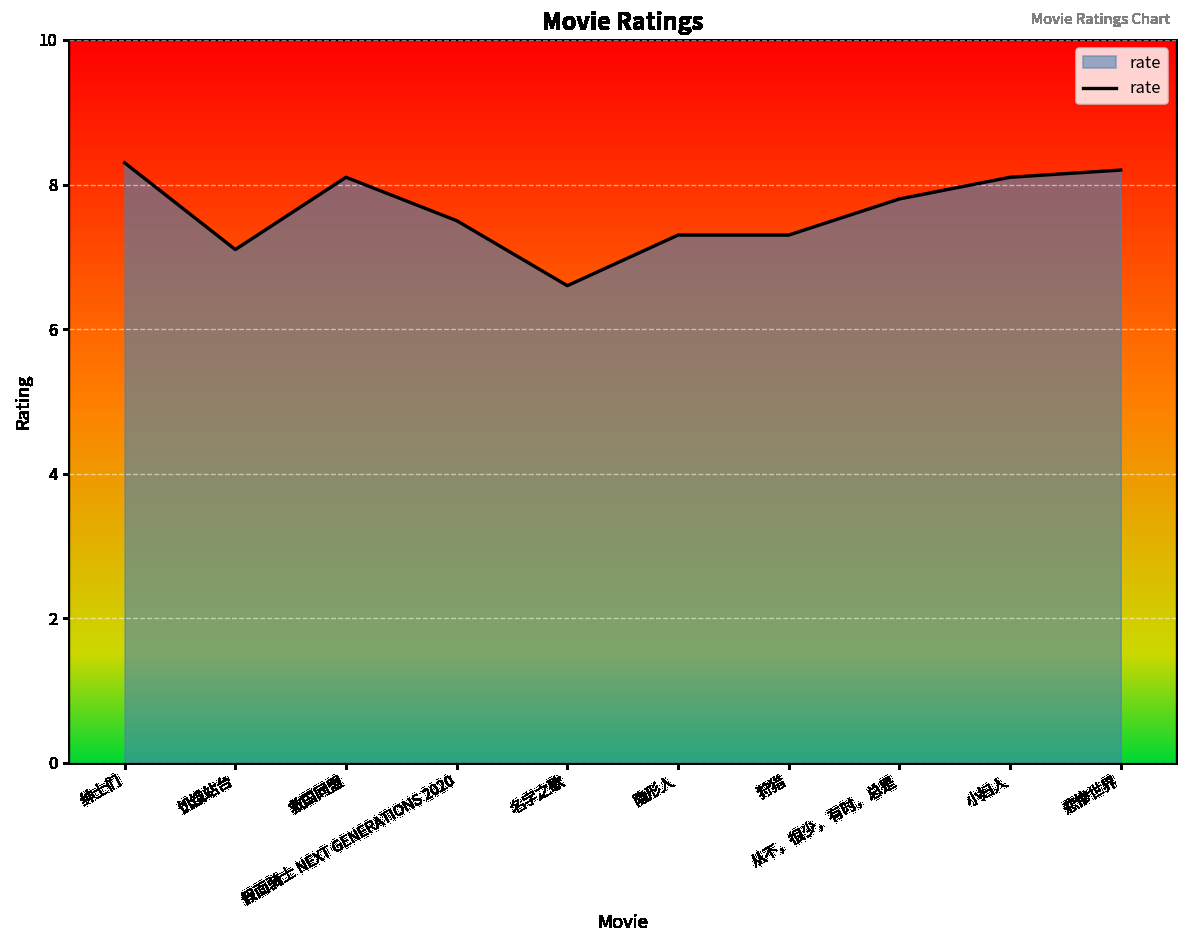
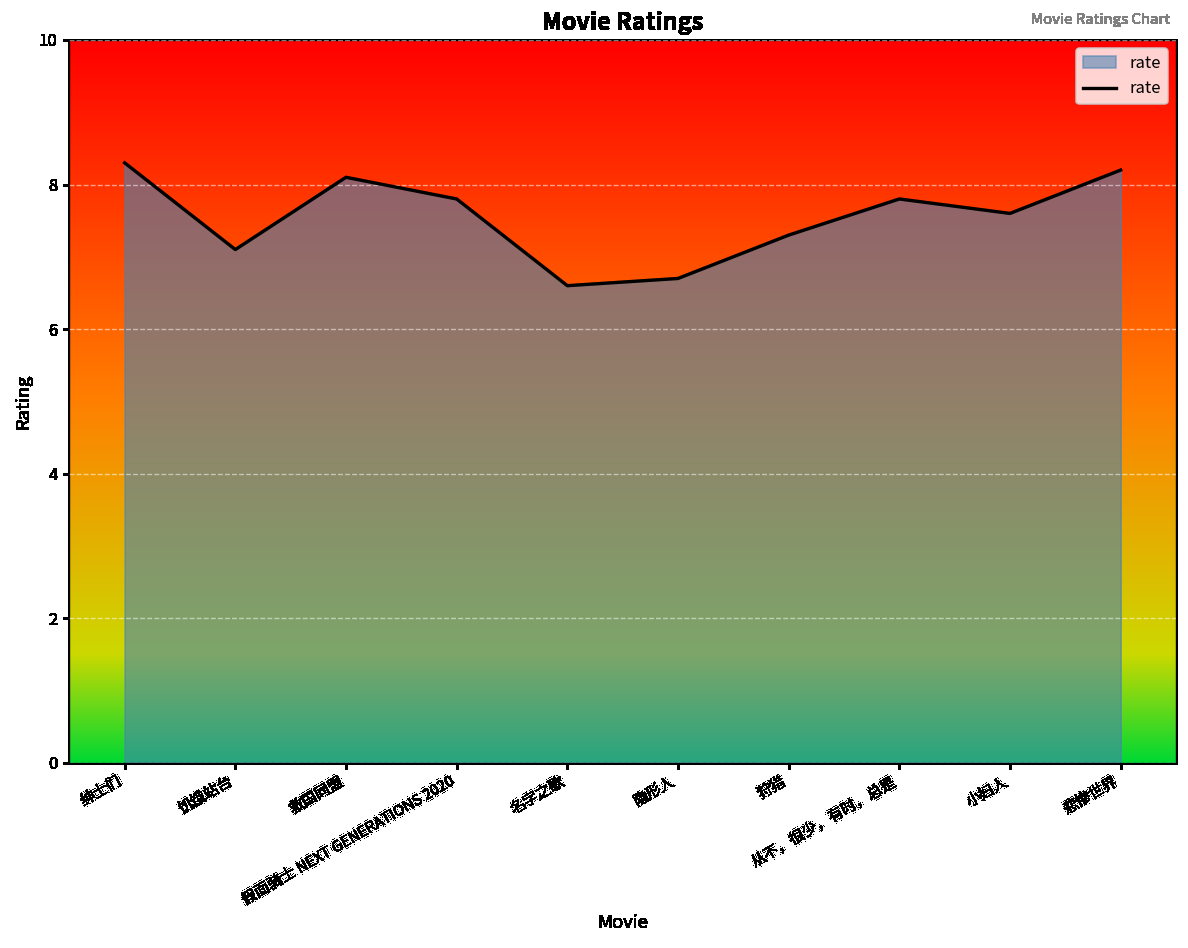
假面骑士 NEXT GENERATIONS 2020: 7.5 -> 7.8
隐形人: 7.3 -> 6.7
小妇人: 8.1 -> 7.6
